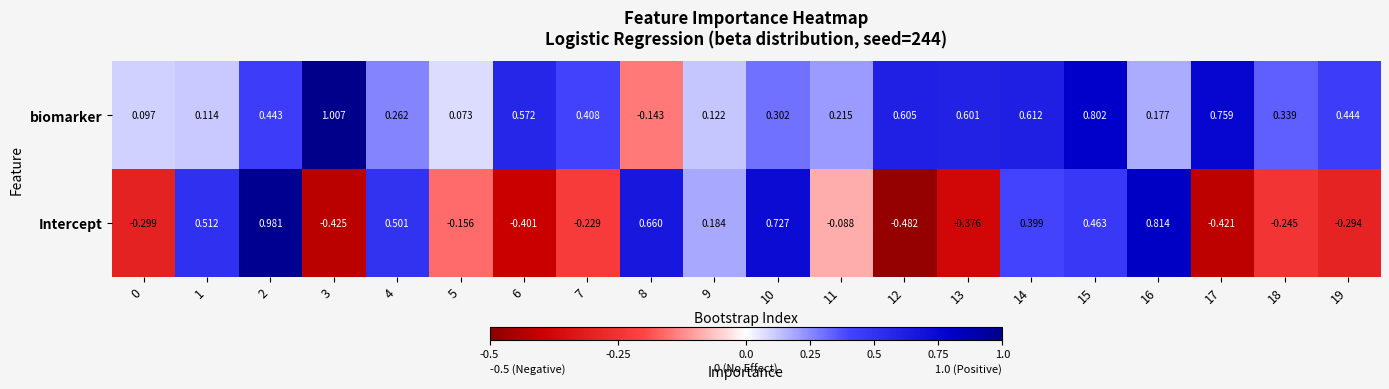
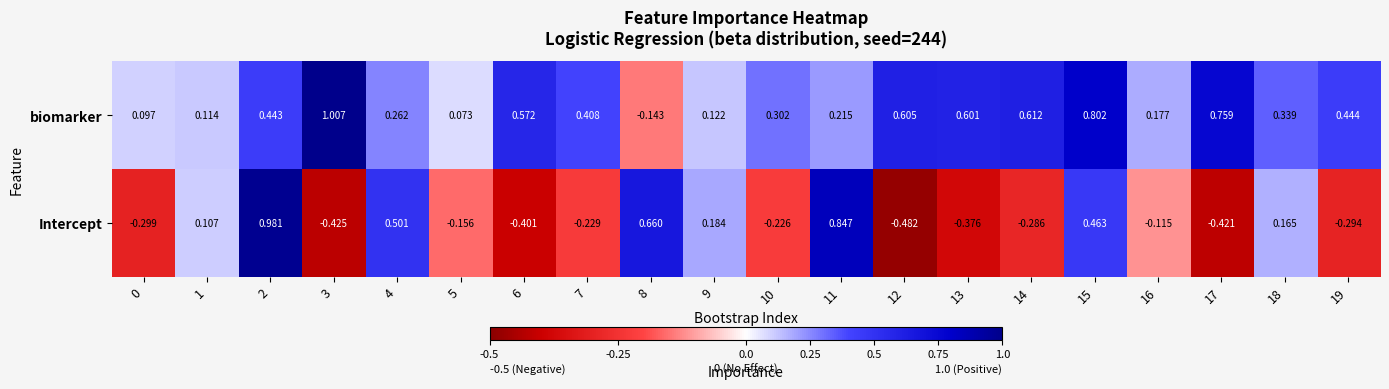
Intercept, 1: 0.512 -> 0.107
Intercept, 10: 0.727 -> -0.226
Intercept, 11: -0.088 -> 0.847
Intercept, 14: 0.399 -> -0.286
Intercept, 16: 0.814 -> -0.115
Intercept, 18: -0.245 -> 0.165
